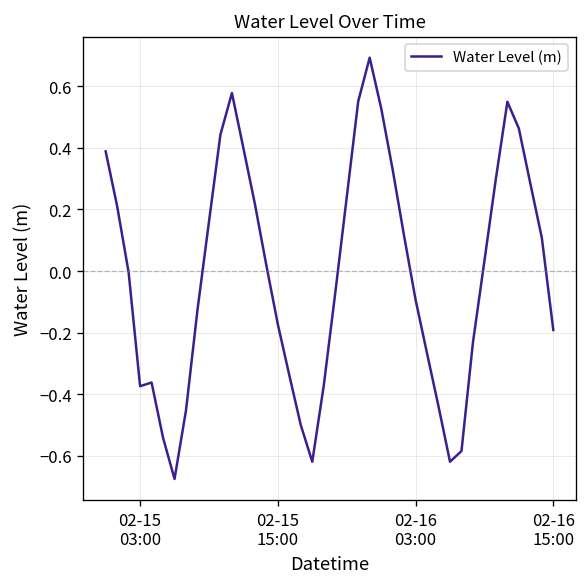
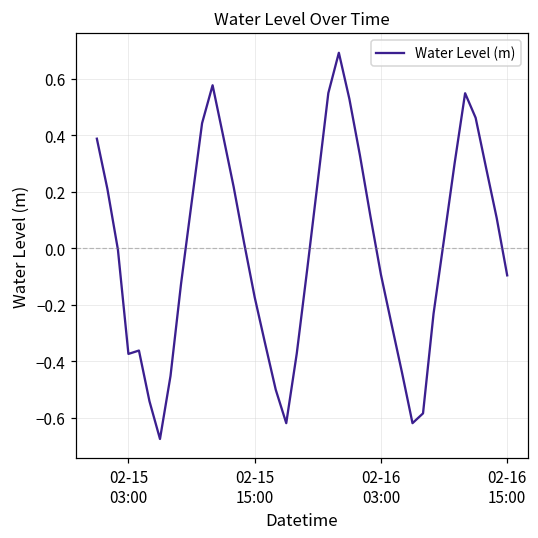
02-16 15:00: -0.19 -> -0.10
